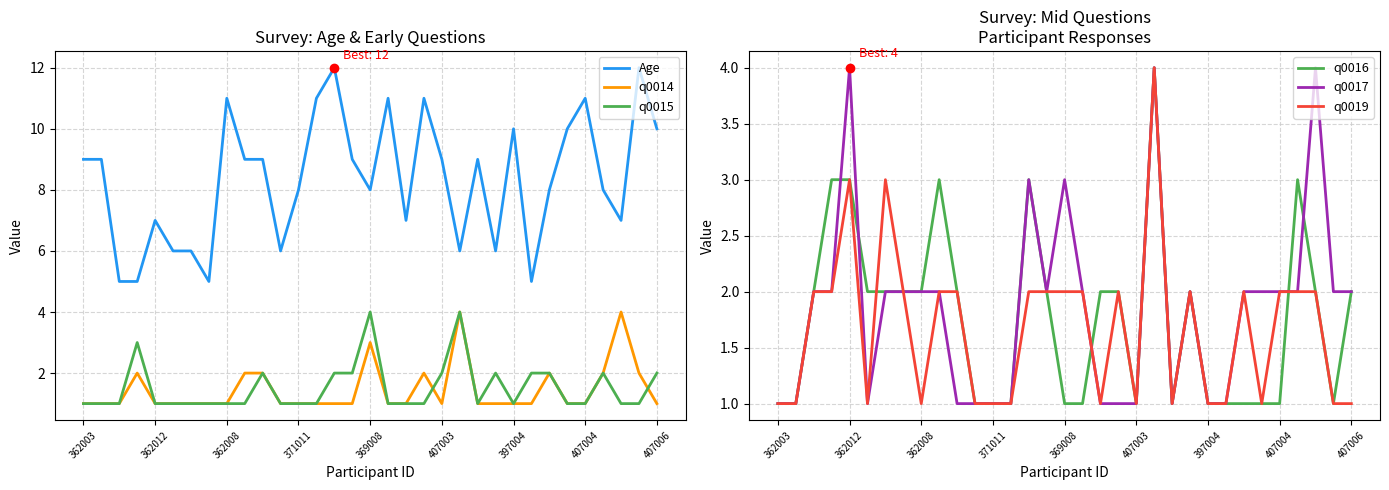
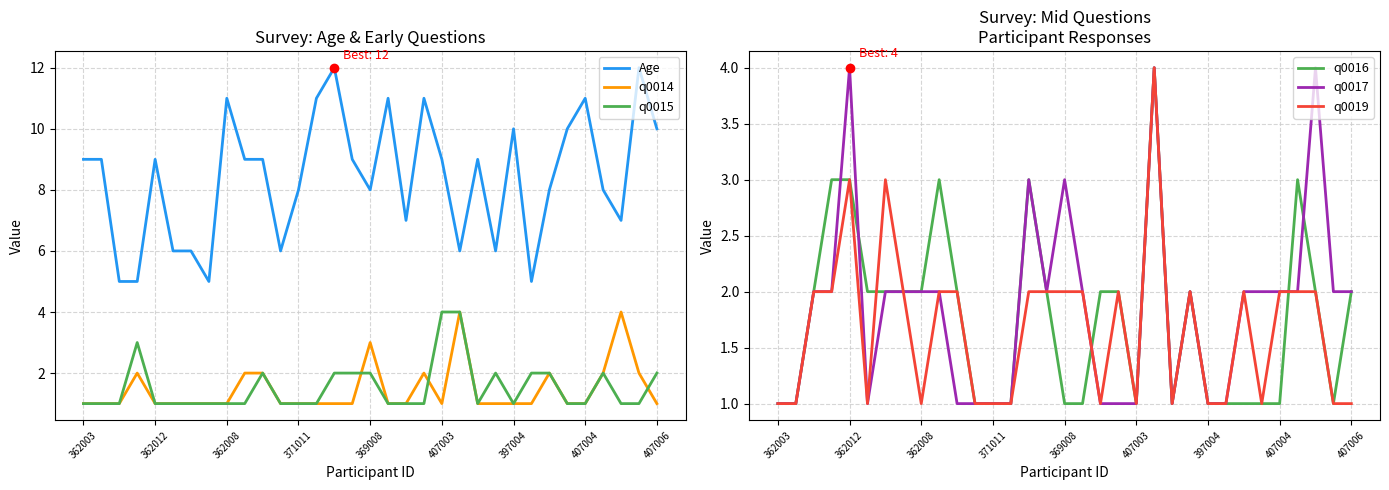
Survey: Age & Early Questions, Age, 362012: 7 -> 9
Survey: Age & Early Questions, q0015, 369008: 4 -> 2
Survey: Age & Early Questions, q0015, 407003: 2 -> 4
